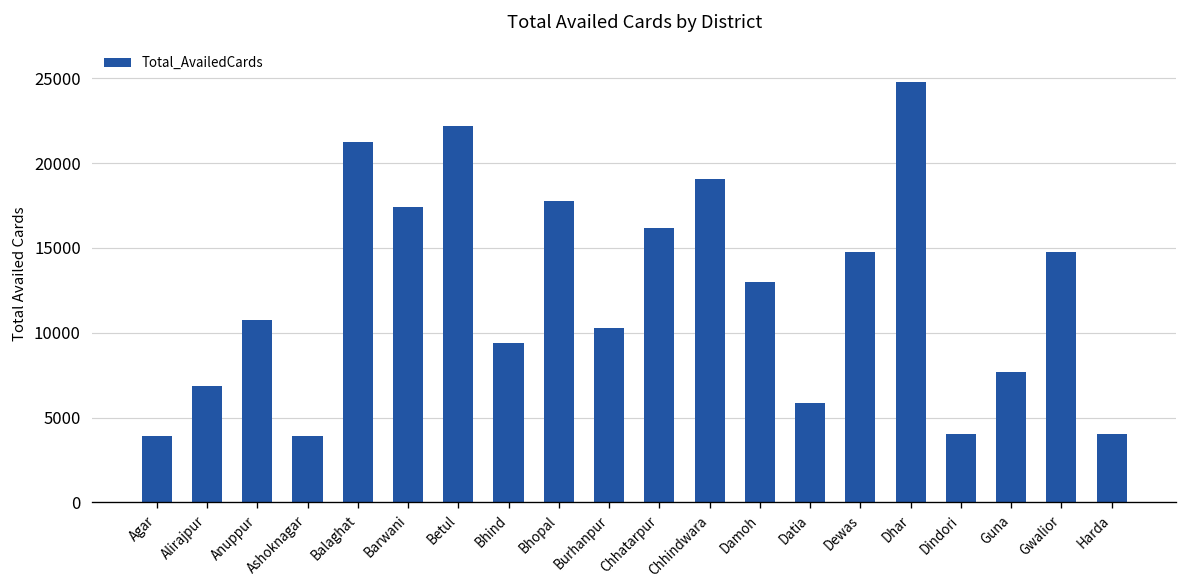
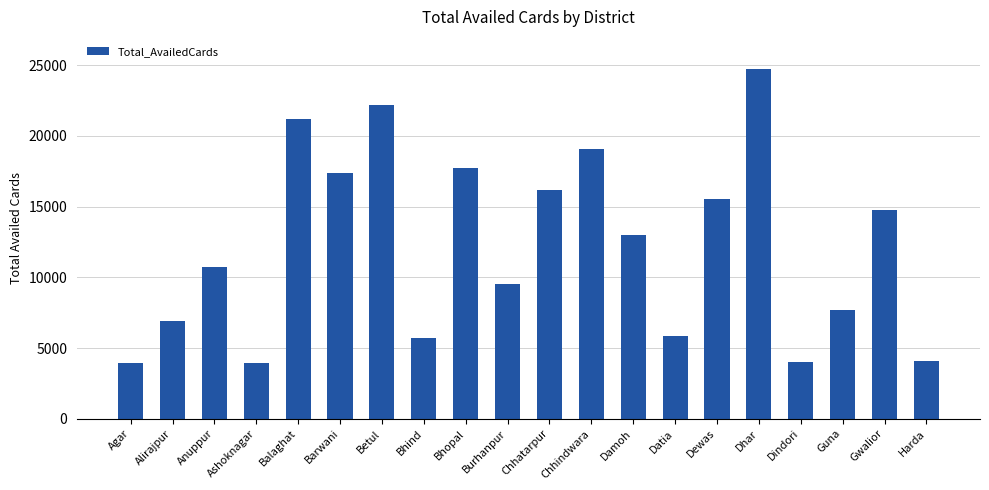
Bhind: 9400 -> 5700
Burhanpur: 10300 -> 9600
Dewas: 14700 -> 15500
